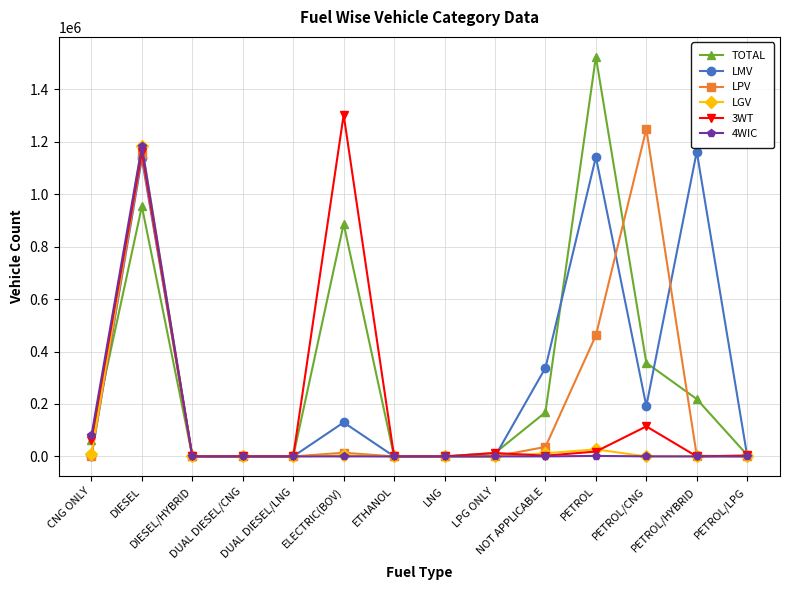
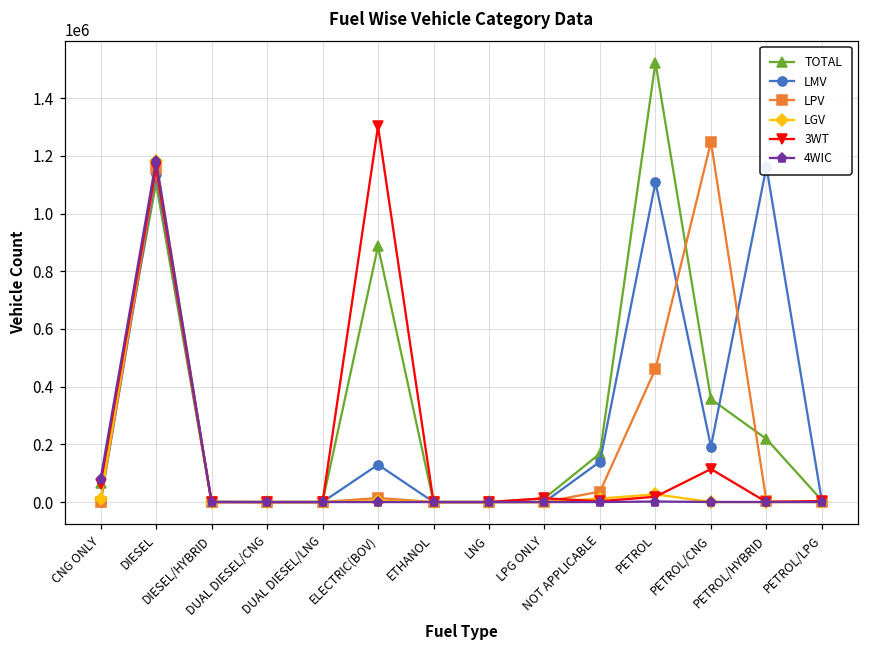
TOTAL, DIESEL: 950000 -> 1110000
LMV, NOT APPLICABLE: 340000 -> 140000
LMV, PETROL: 1140000 -> 1110000
